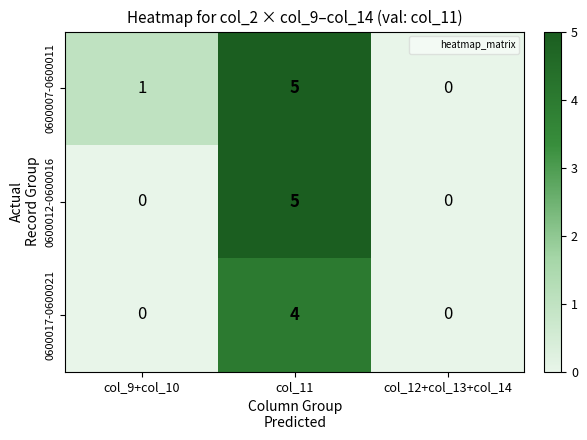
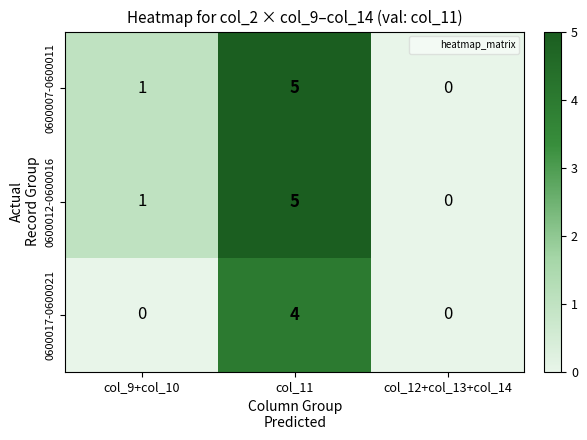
0600012-0600016, col_9+col_10: 0 -> 1
